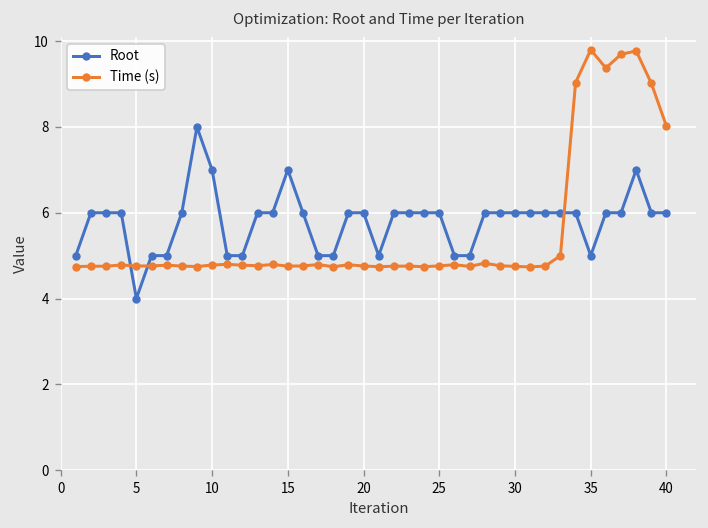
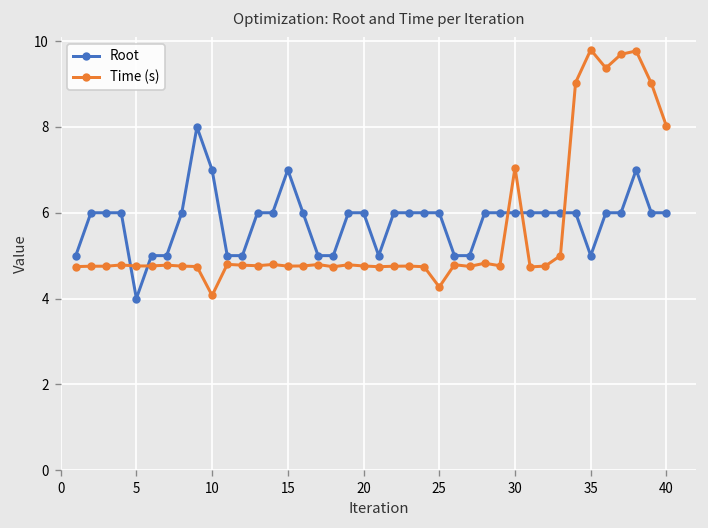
Time (s), 10: 4.8 -> 4.1
Time (s), 25: 4.8 -> 4.3
Time (s), 30: 4.7 -> 7.1
